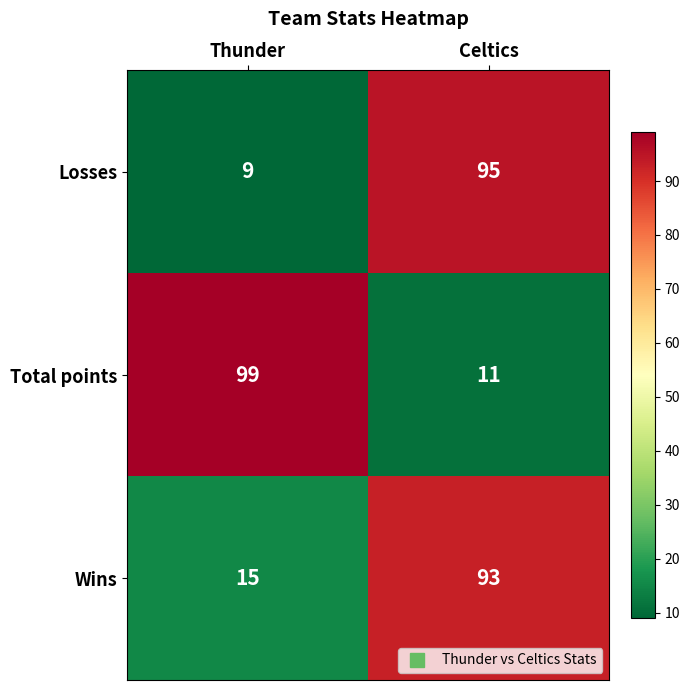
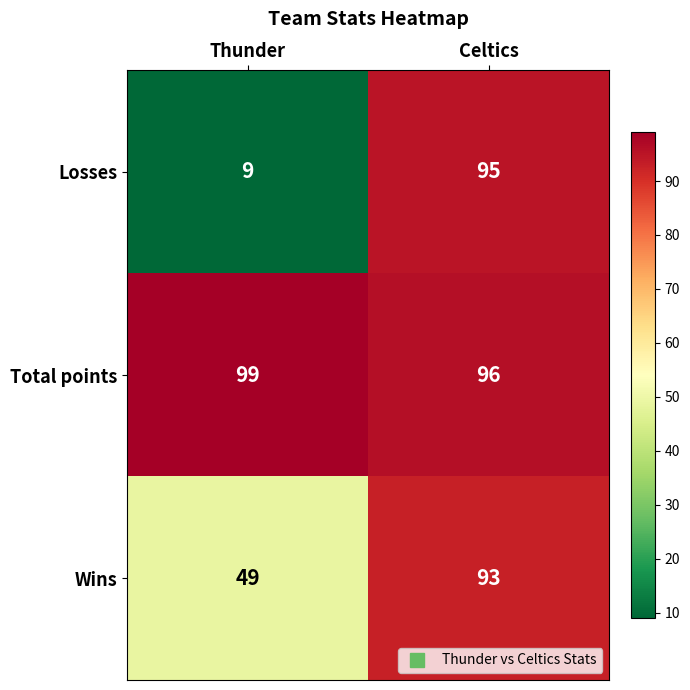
Total points, Celtics: 11 -> 96
Wins, Thunder: 15 -> 49
